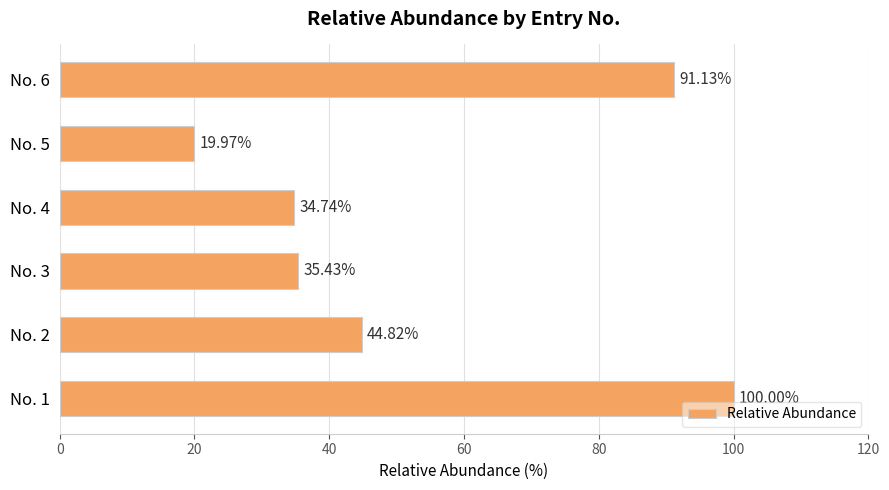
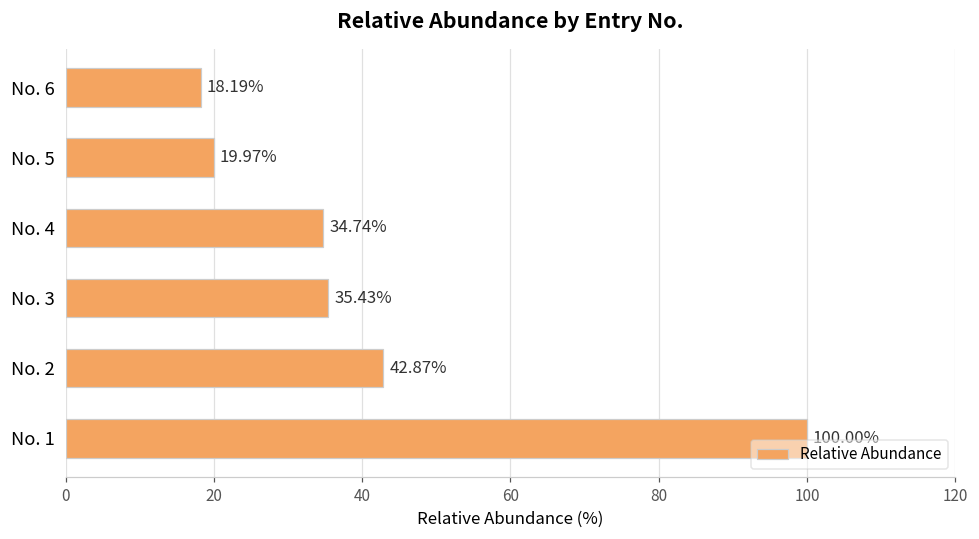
No. 6: 91.13% -> 18.19%
No. 2: 44.82% -> 42.87%
